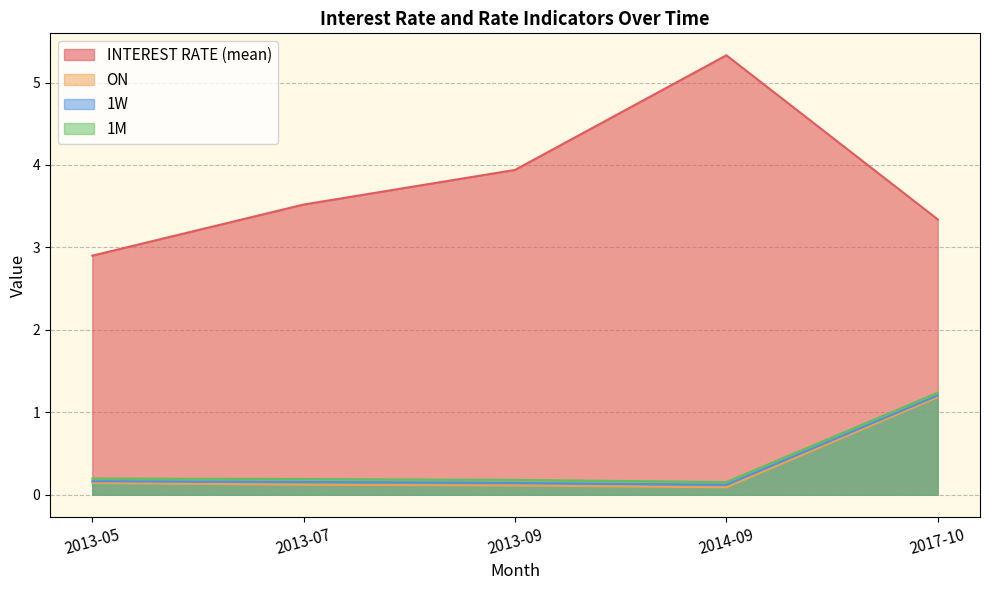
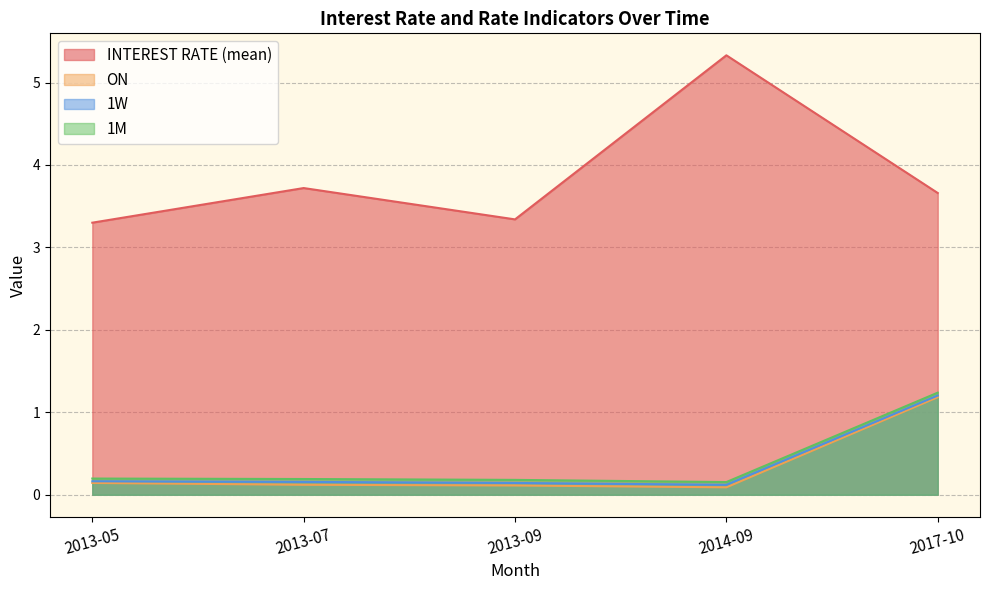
INTEREST RATE (mean), 2013-05: 2.9 -> 3.3
INTEREST RATE (mean), 2013-07: 3.5 -> 3.7
INTEREST RATE (mean), 2013-09: 3.9 -> 3.3
INTEREST RATE (mean), 2017-10: 3.3 -> 3.7
